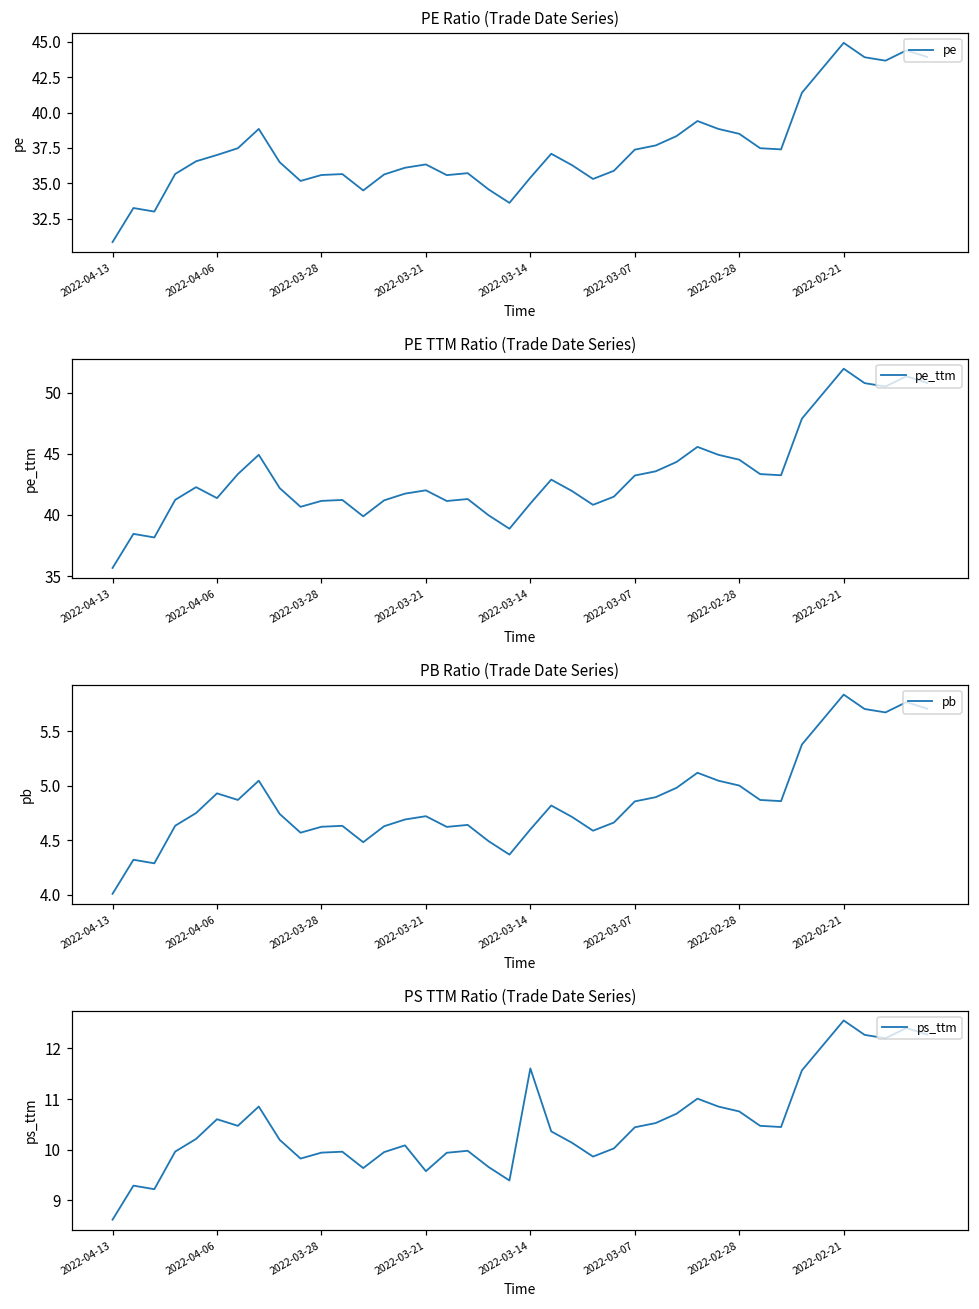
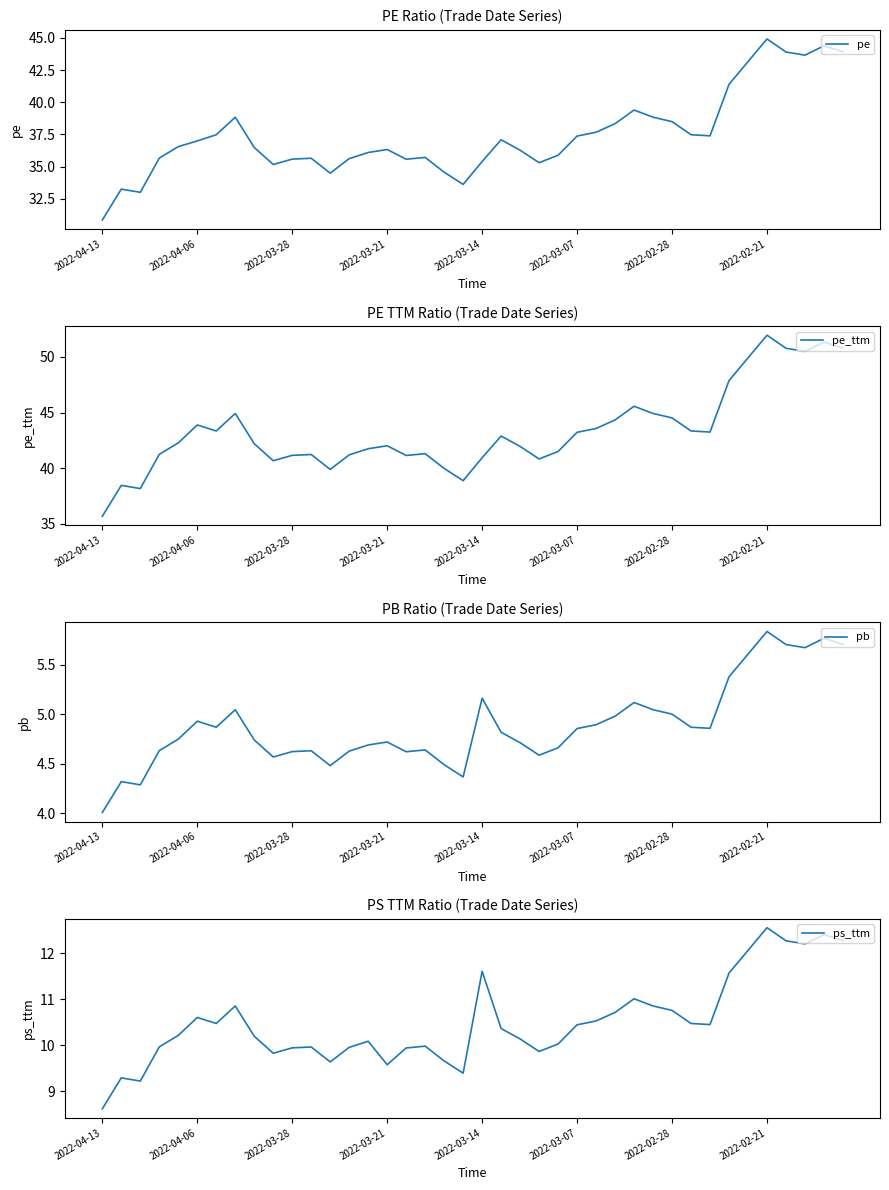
PE TTM Ratio (Trade Date Series), 2022-04-06: 41.4 -> 43.9
PB Ratio (Trade Date Series), 2022-03-14: 4.6 -> 5.2
